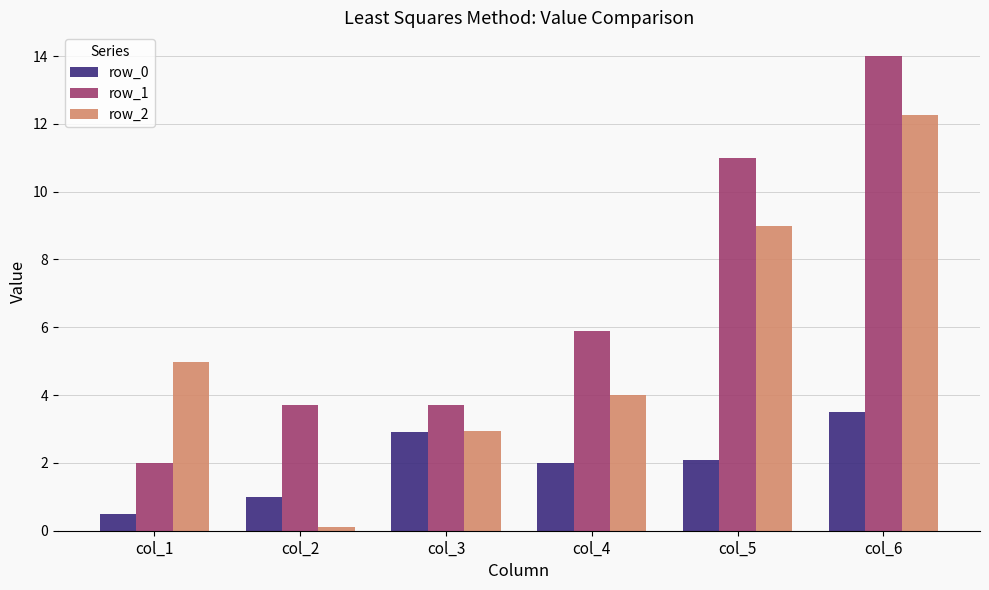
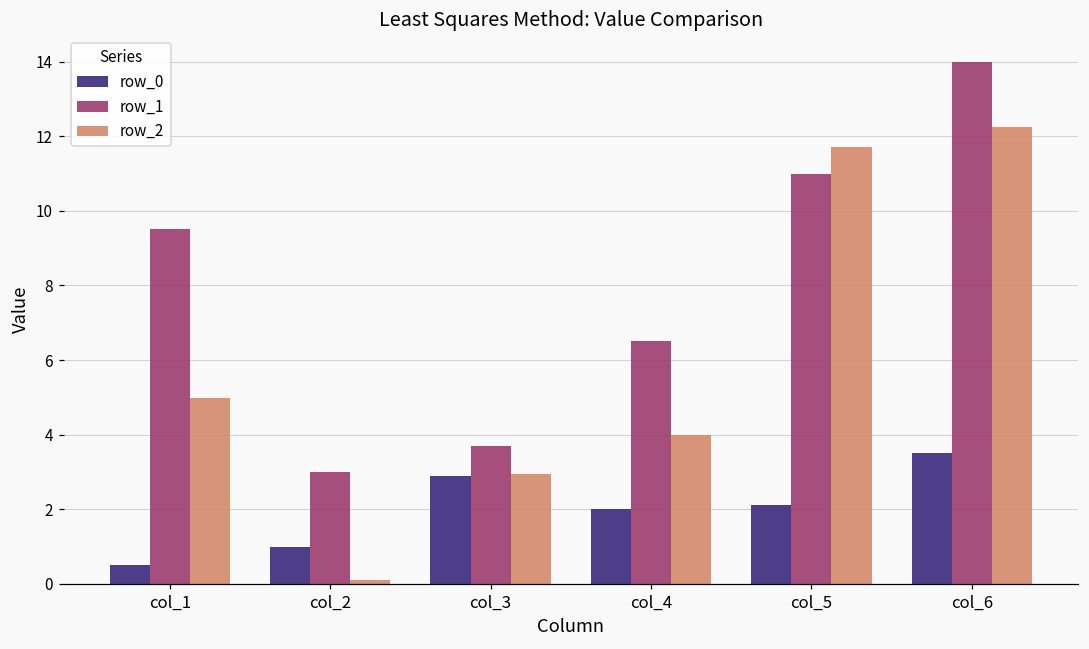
row_1, col_1: 2.0 -> 9.5
row_1, col_2: 3.7 -> 3.0
row_1, col_4: 5.9 -> 6.5
row_2, col_5: 9.0 -> 11.7
